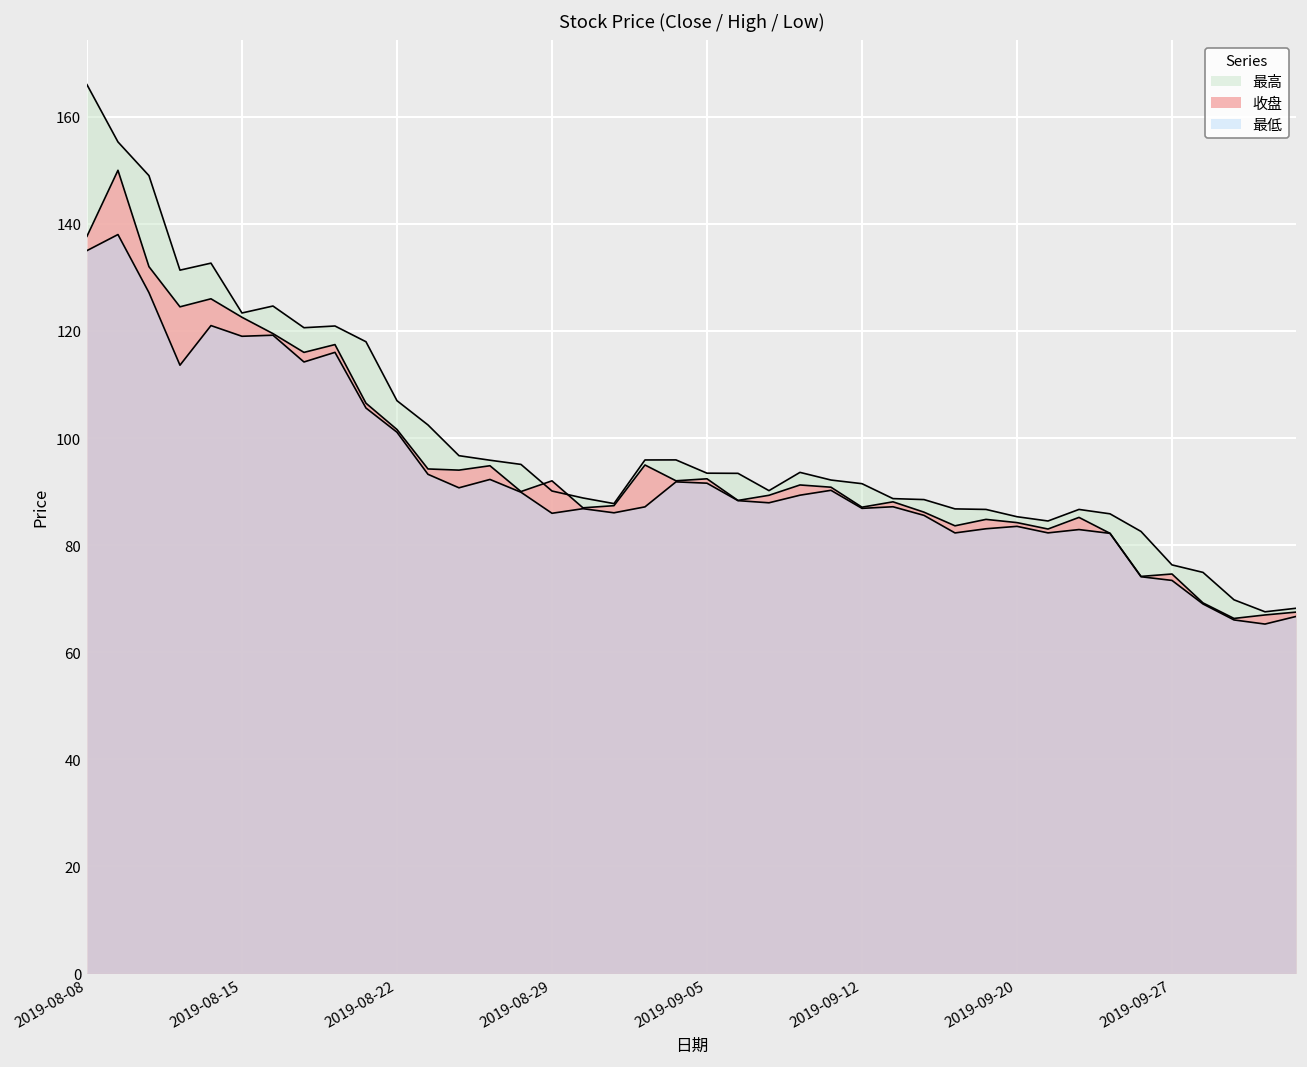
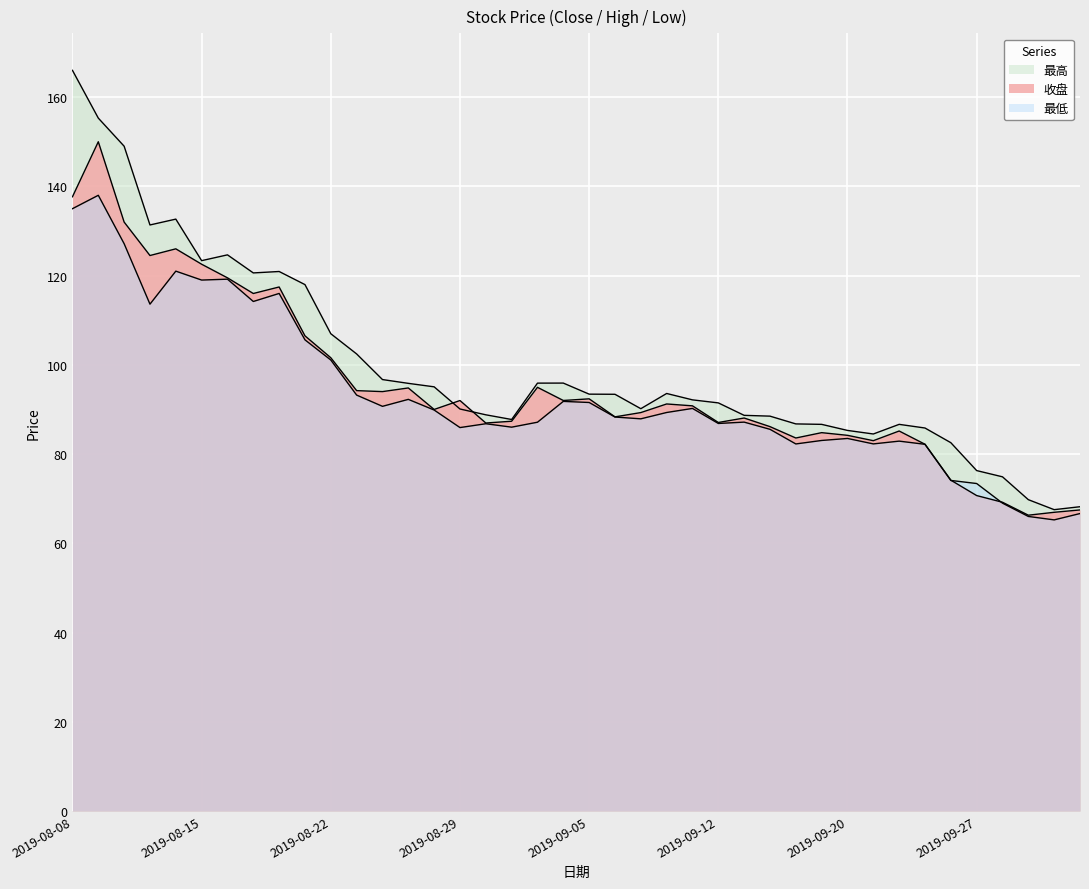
收盘, 2019-09-27: 75 -> 71
